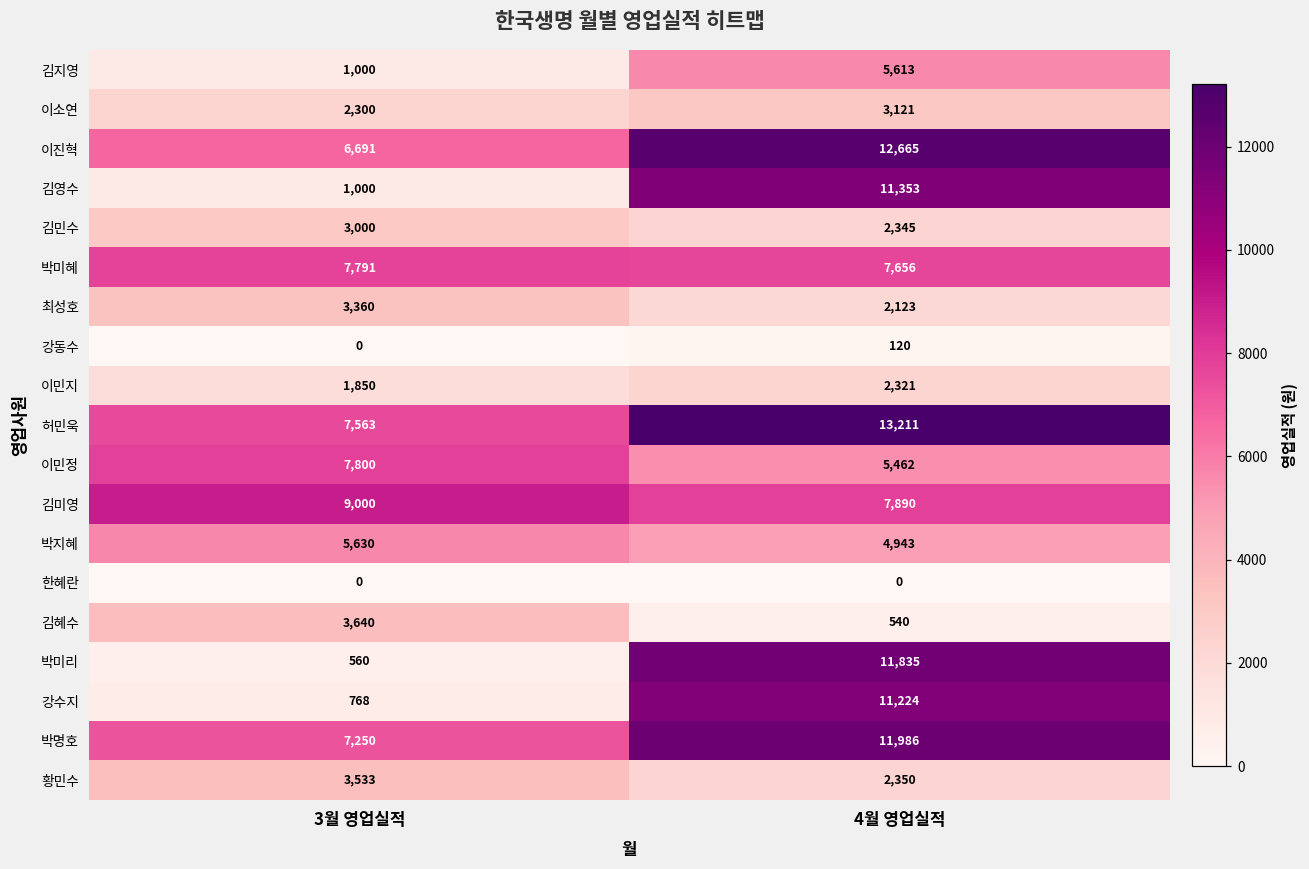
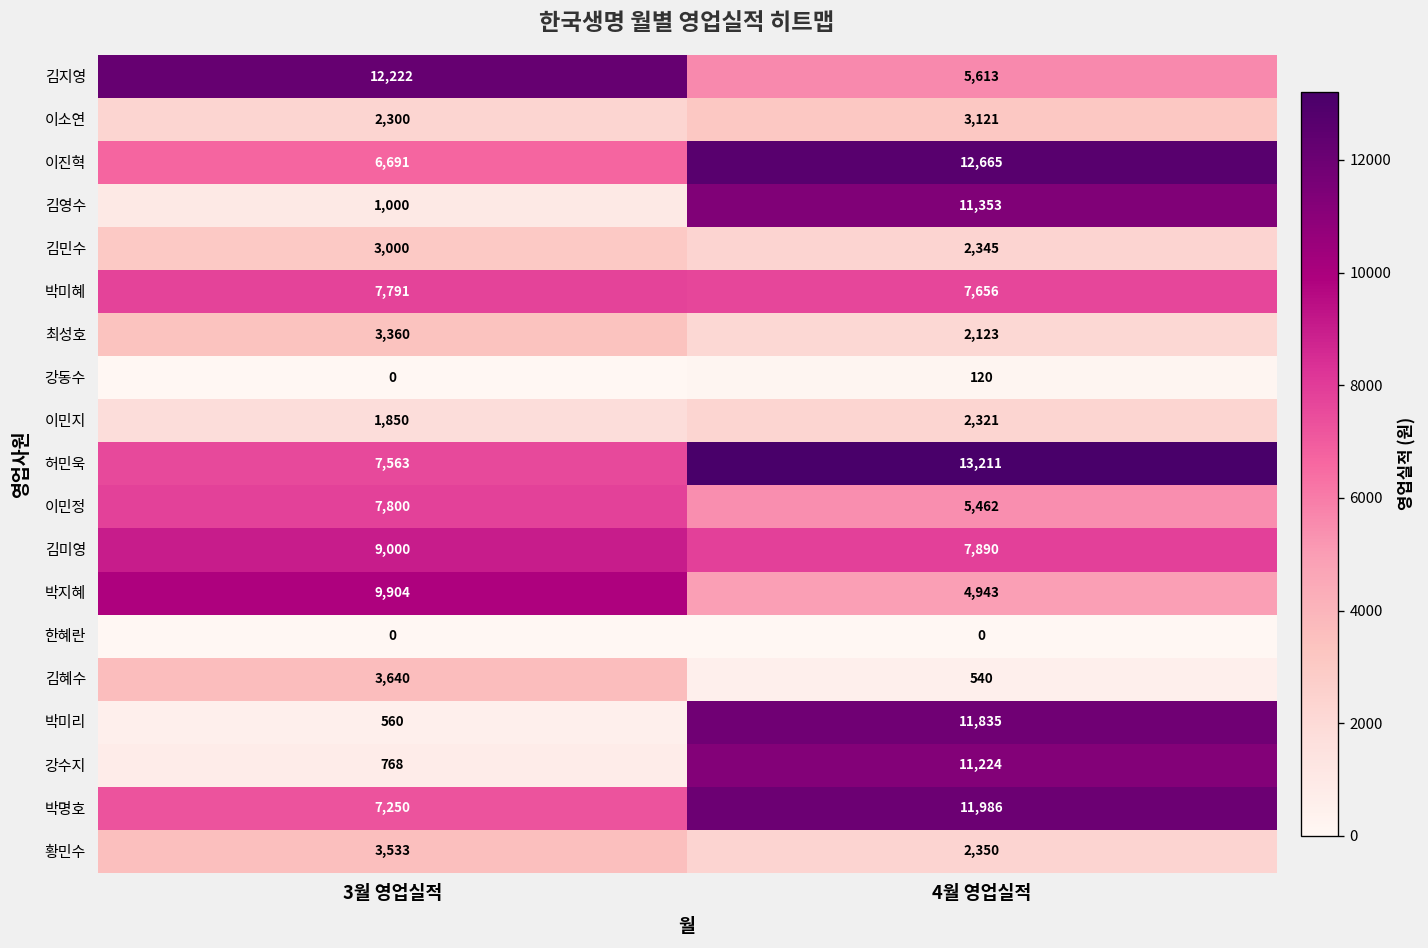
김지영, 3월 영업실적: 1,000 -> 12,222
박지혜, 3월 영업실적: 5,630 -> 9,904
